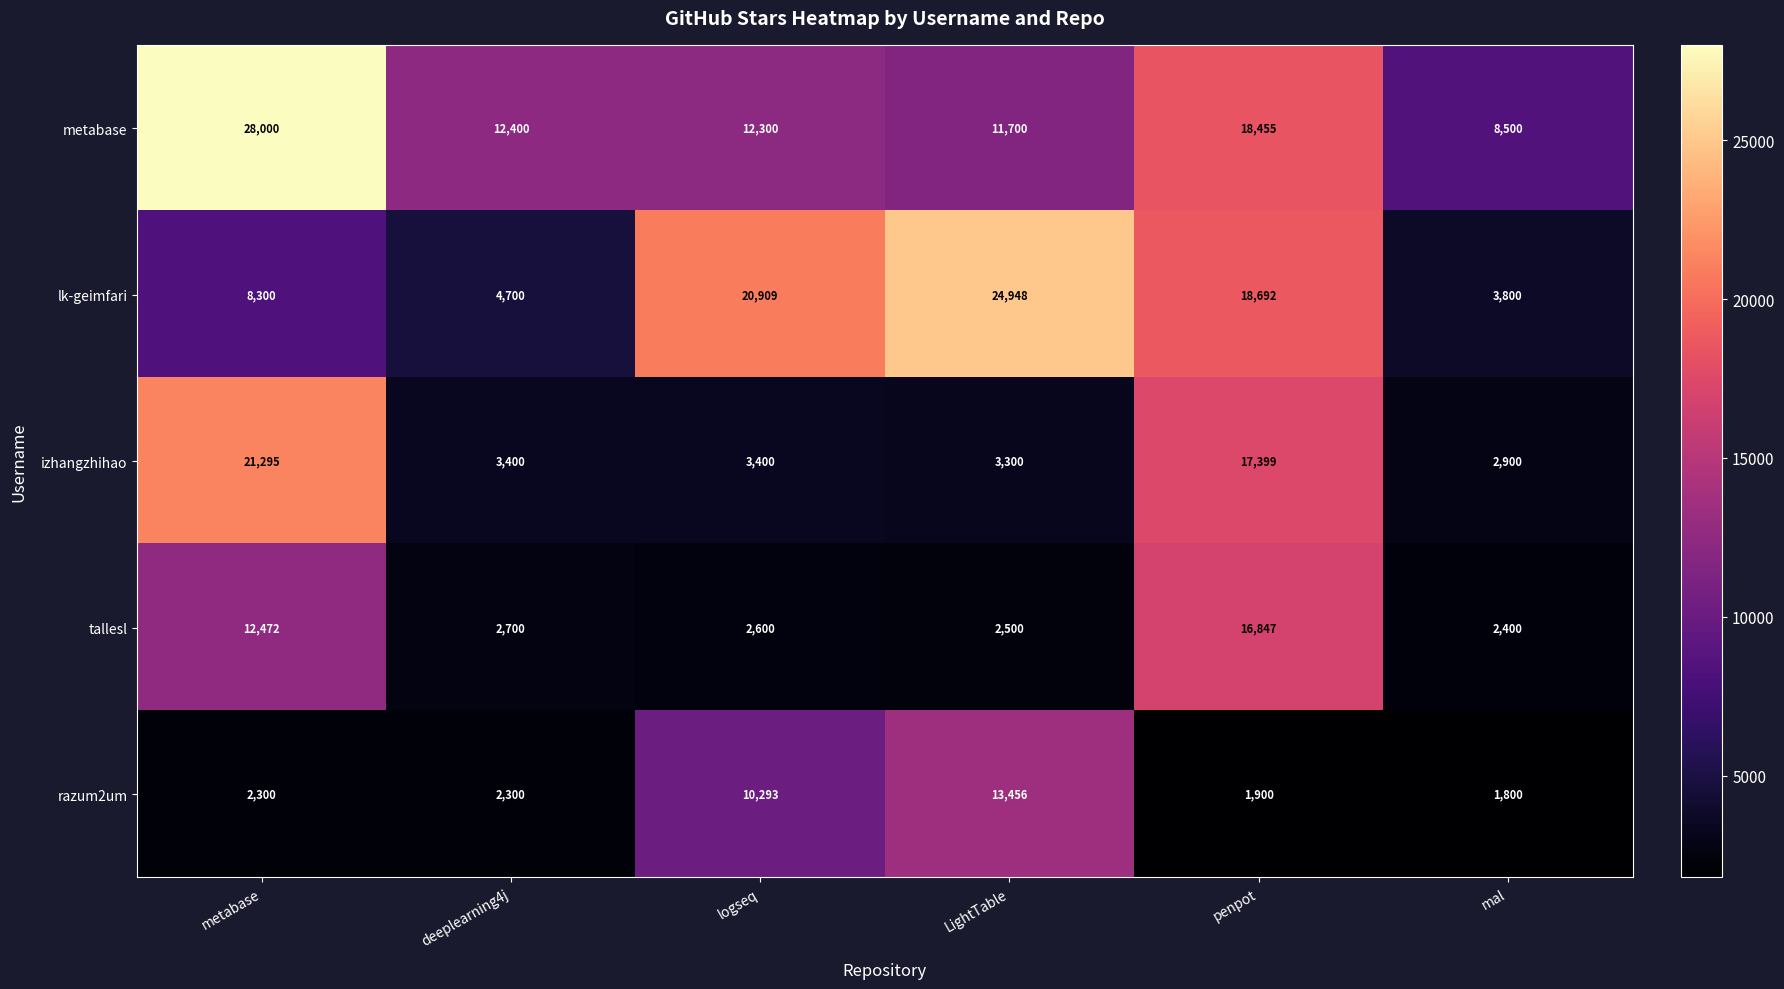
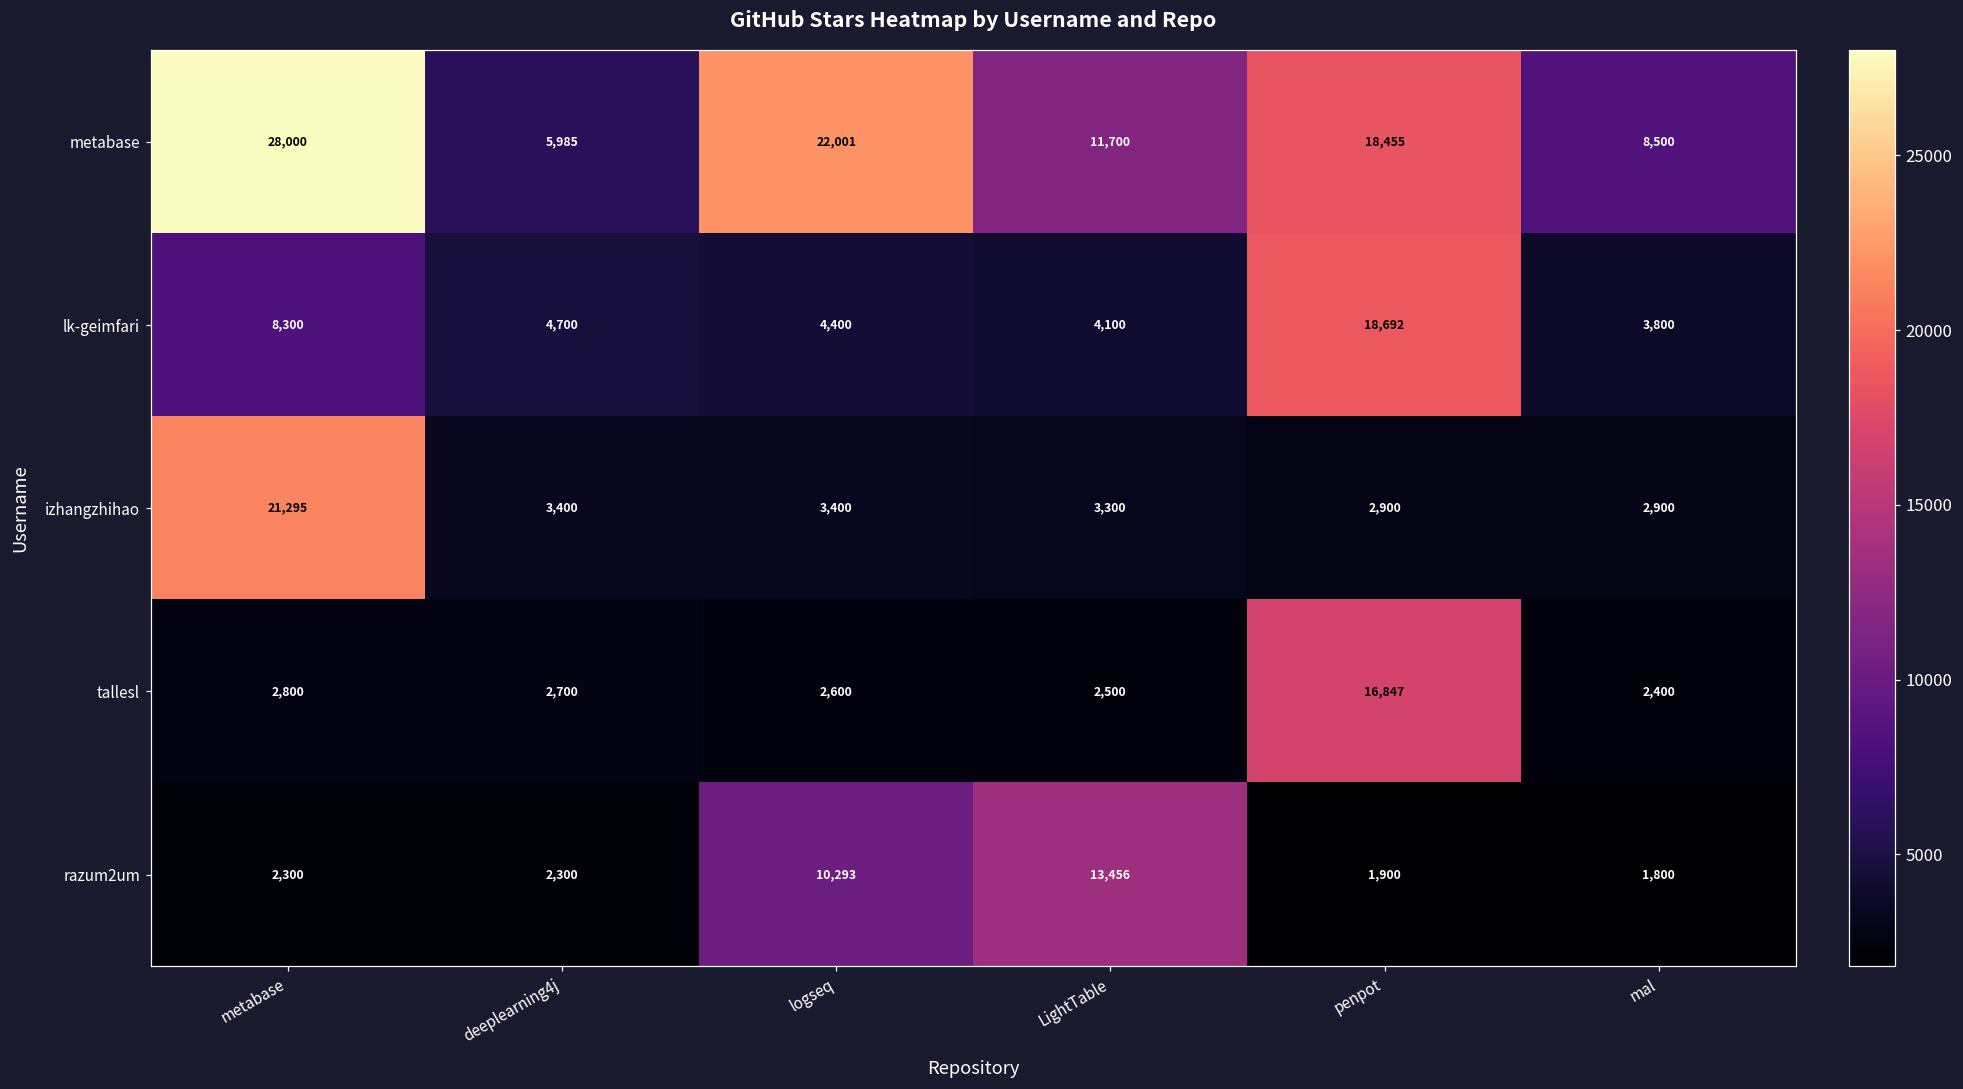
metabase, deeplearning4j: 12,400 -> 5,985
metabase, logseq: 12,300 -> 22,001
lk-geimfari, logseq: 20,909 -> 4,400
lk-geimfari, LightTable: 24,948 -> 4,100
izhangzhihao, penpot: 17,399 -> 2,900
tallesl, metabase: 12,472 -> 2,800
